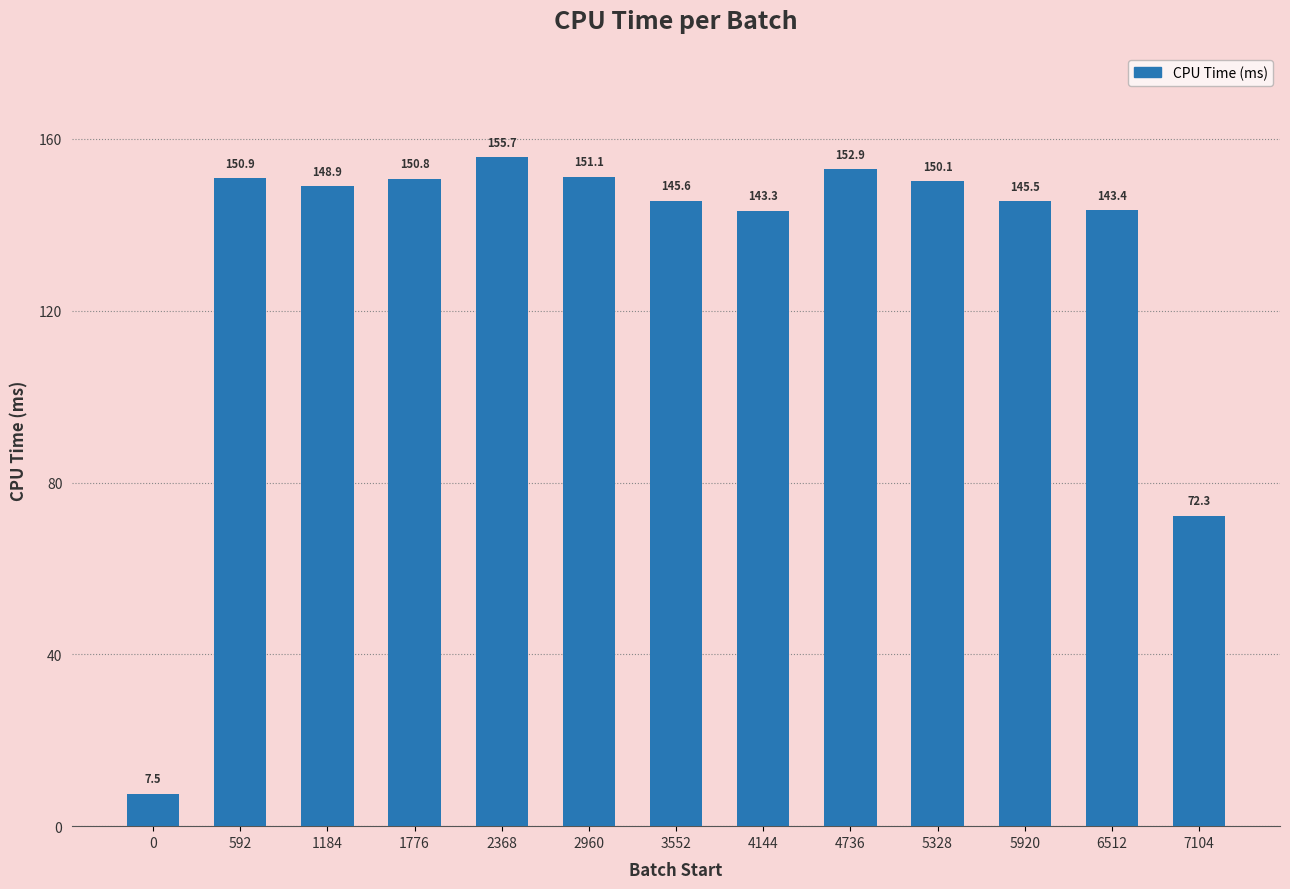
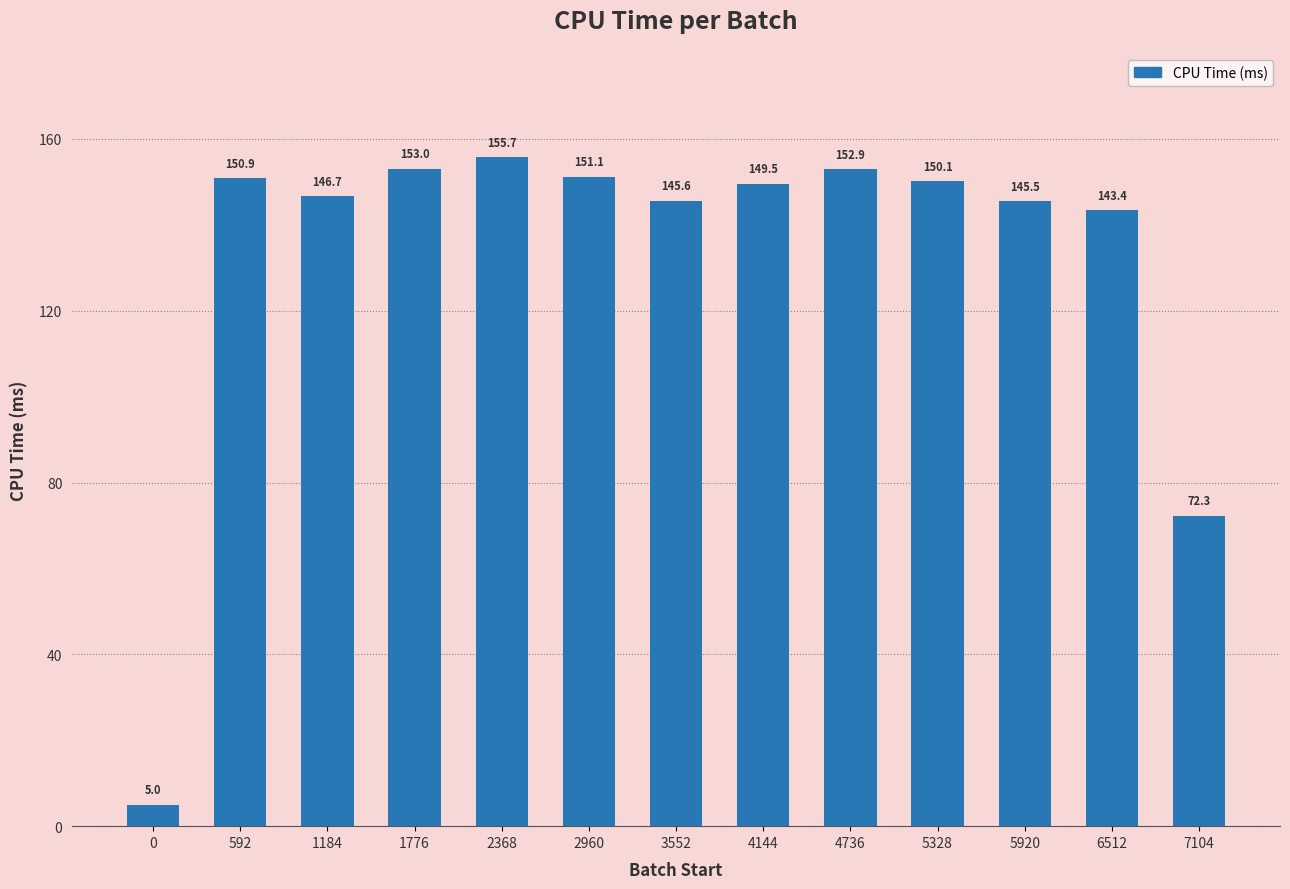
0: 7.5 -> 5.0
1184: 148.9 -> 146.7
1776: 150.8 -> 153.0
4144: 143.3 -> 149.5
